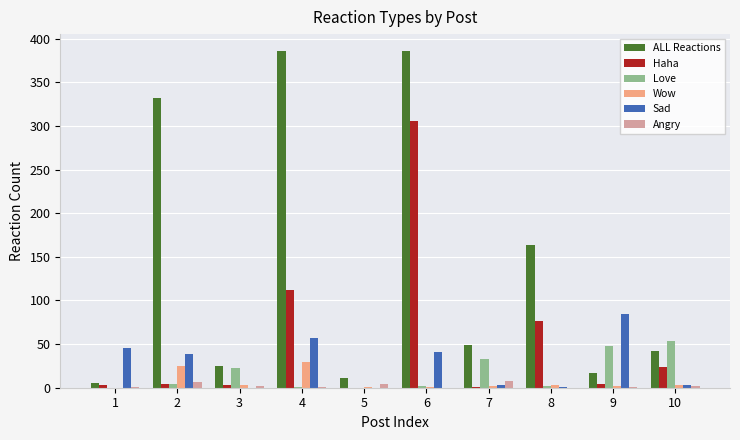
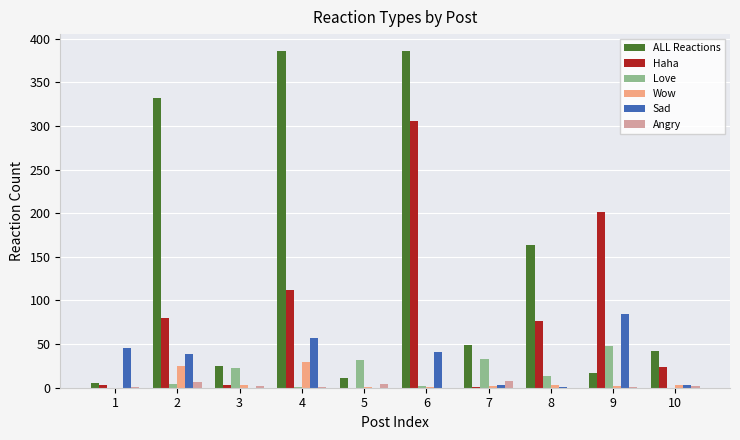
Haha, 2: 0 -> 80
Love, 5: 0 -> 30
Love, 8: 0 -> 10
Haha, 9: 0 -> 200
Love, 10: 50 -> 0
